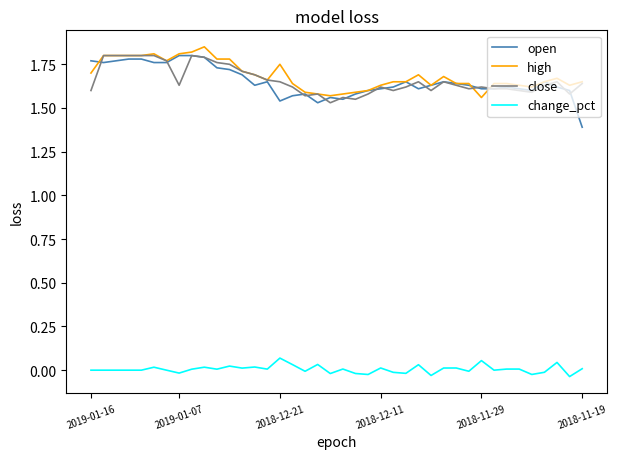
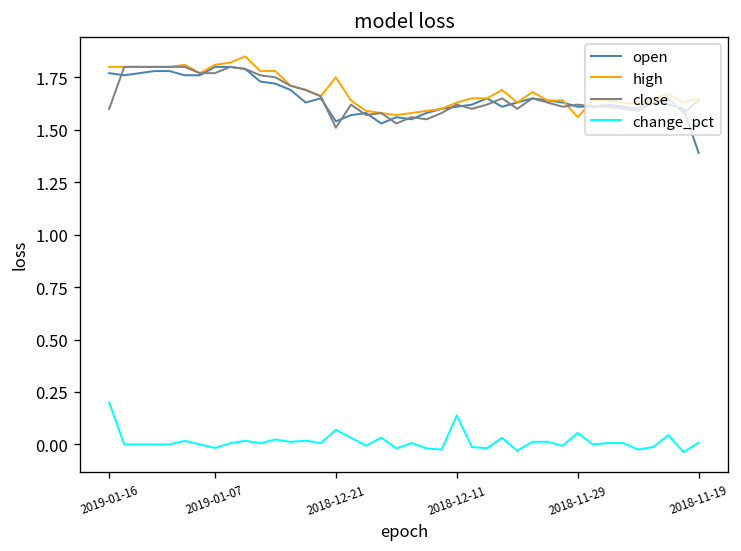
high, 2019-01-16: 1.7 -> 1.8
change_pct, 2019-01-16: 0.0 -> 0.2
close, 2019-01-07: 1.63 -> 1.77
close, 2018-12-21: 1.65 -> 1.51
change_pct, 2018-12-11: 0.01 -> 0.14
